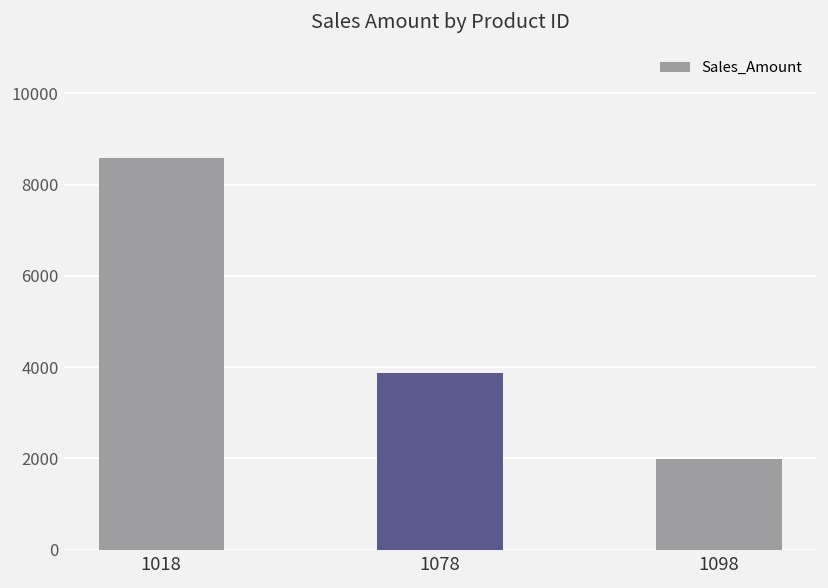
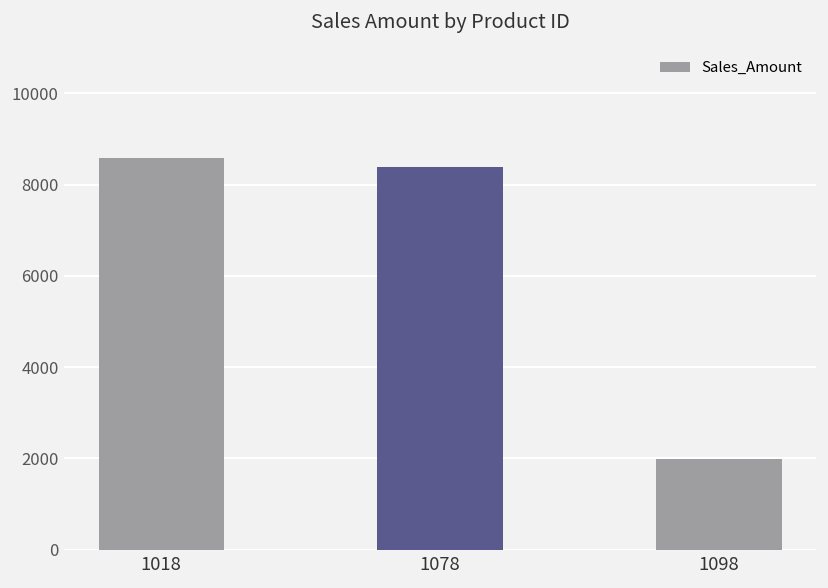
1078: 3900 -> 8400
